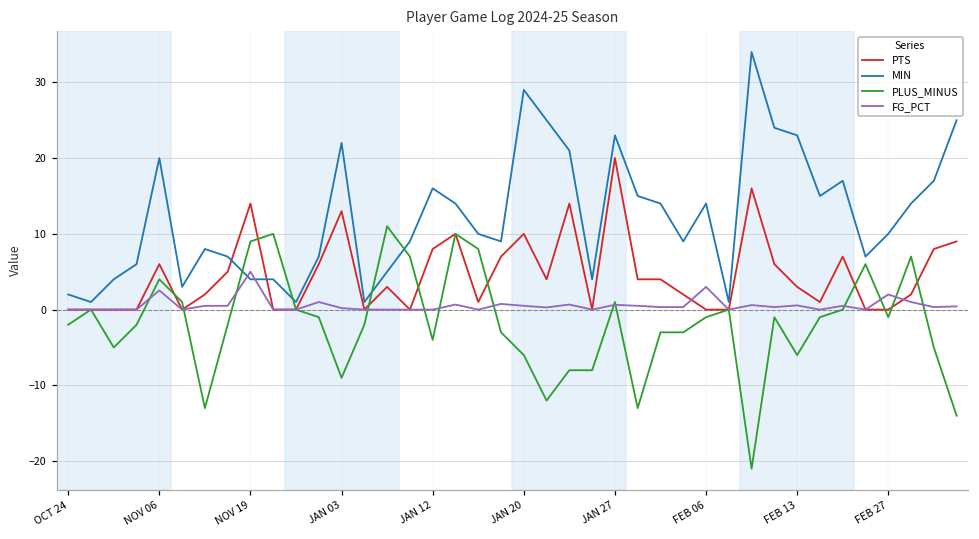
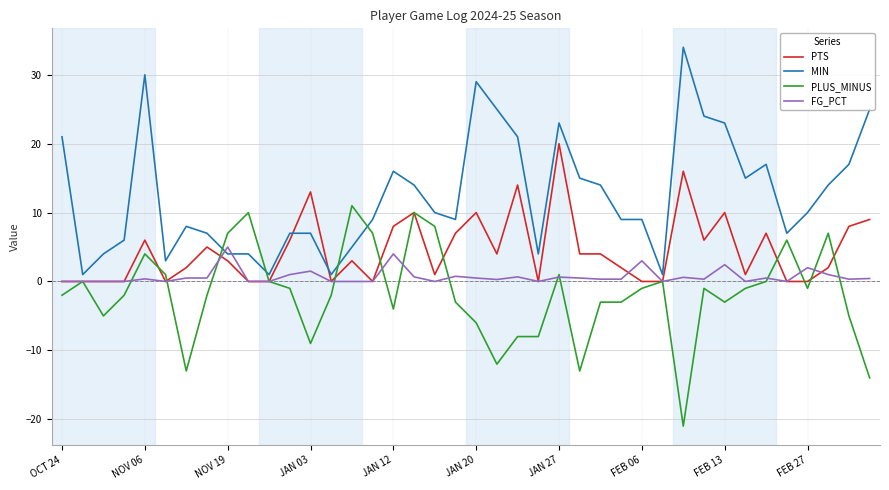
MIN, OCT 24: 2 -> 21
MIN, NOV 06: 20 -> 30
FG_PCT, NOV 06: 3 -> 0
PTS, NOV 19: 14 -> 3
PLUS_MINUS, NOV 19: 9 -> 7
MIN, JAN 03: 22 -> 7
FG_PCT, JAN 03: 0 -> 2
FG_PCT, JAN 12: 0 -> 4
MIN, FEB 06: 14 -> 9
PTS, FEB 13: 3 -> 10
PLUS_MINUS, FEB 13: -6 -> -3
FG_PCT, FEB 13: 1 -> 2
